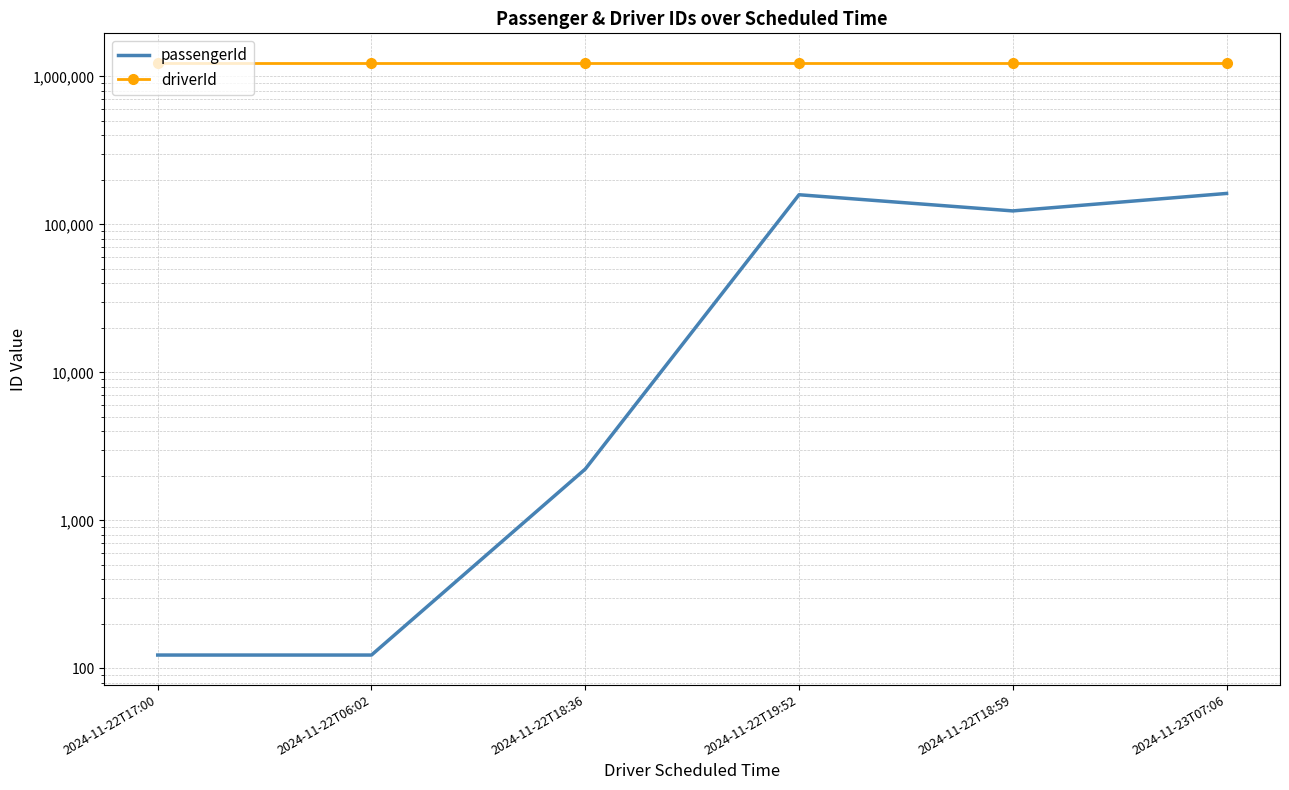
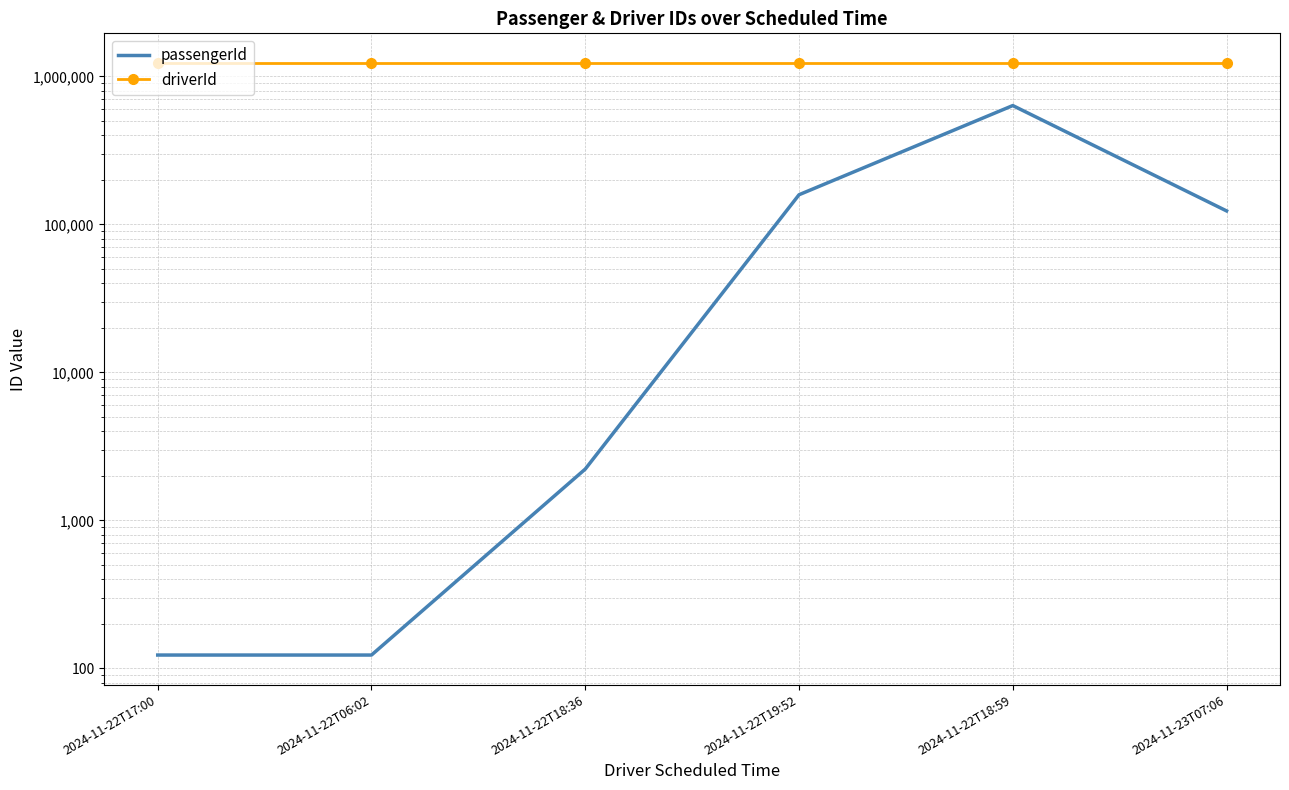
passengerId, 2024-11-22T18:59: 120,000 -> 640,000
passengerId, 2024-11-23T07:06: 160,000 -> 120,000
